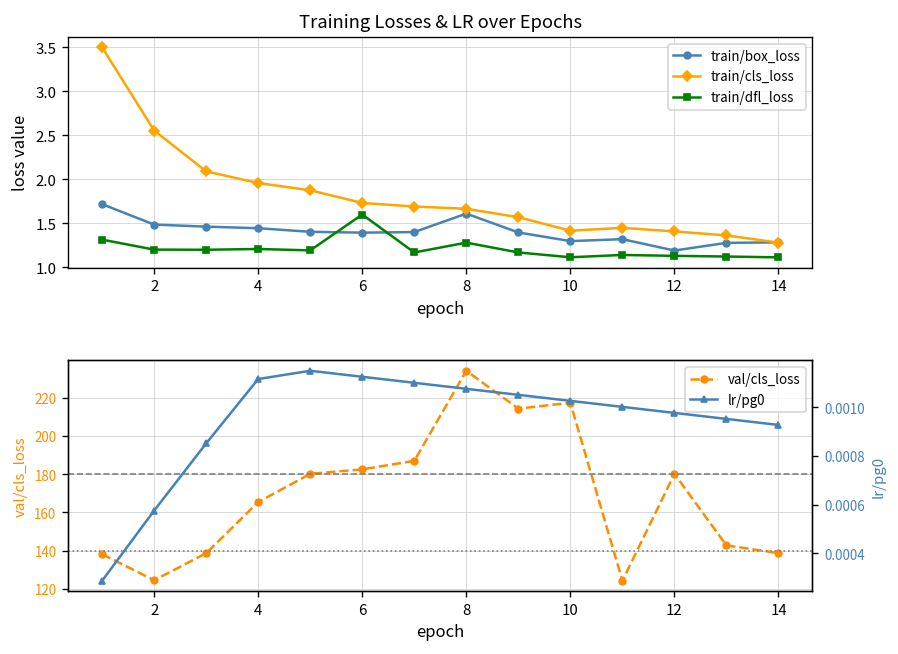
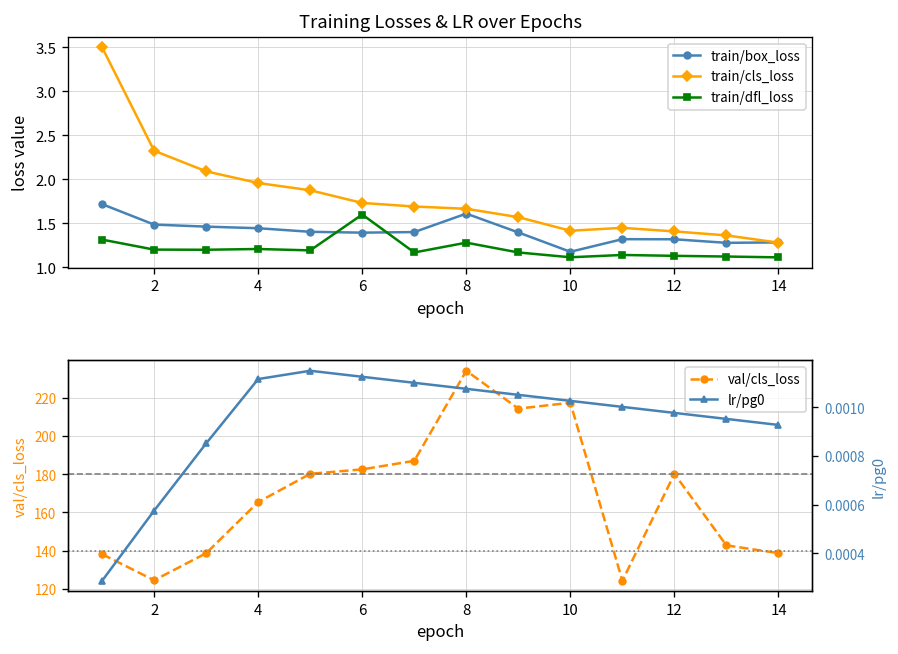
Training Losses & LR over Epochs, train/cls_loss, 2: 2.6 -> 2.3
Training Losses & LR over Epochs, train/box_loss, 10: 1.3 -> 1.2
Training Losses & LR over Epochs, train/box_loss, 12: 1.2 -> 1.3
